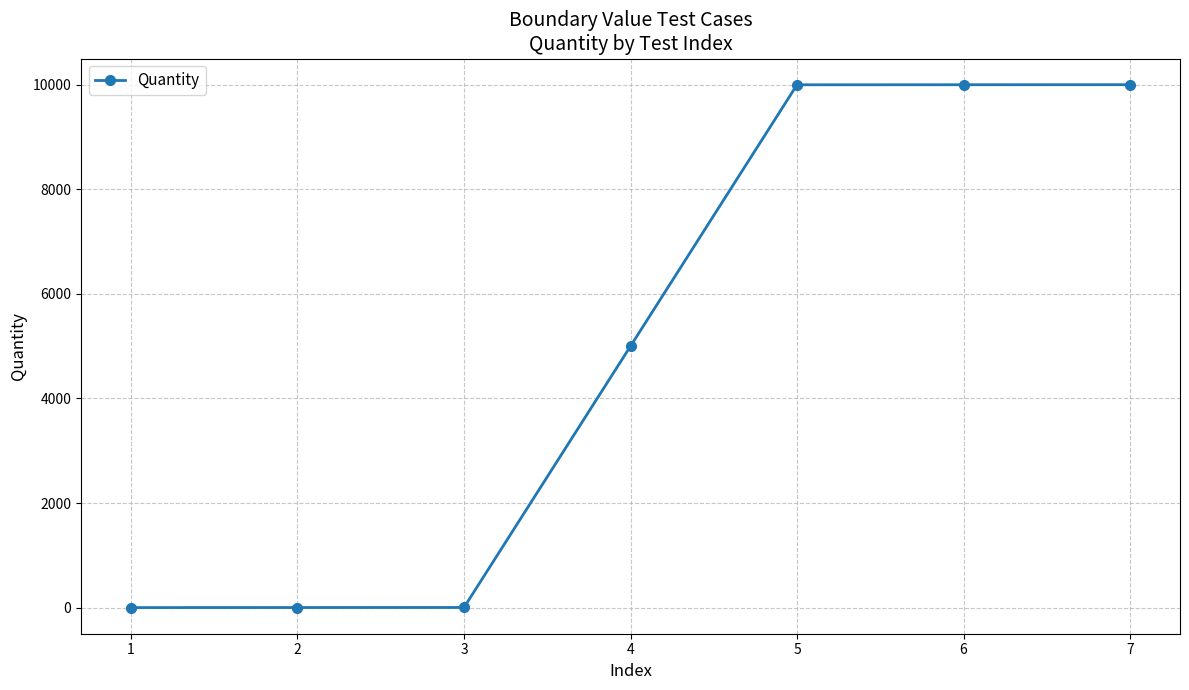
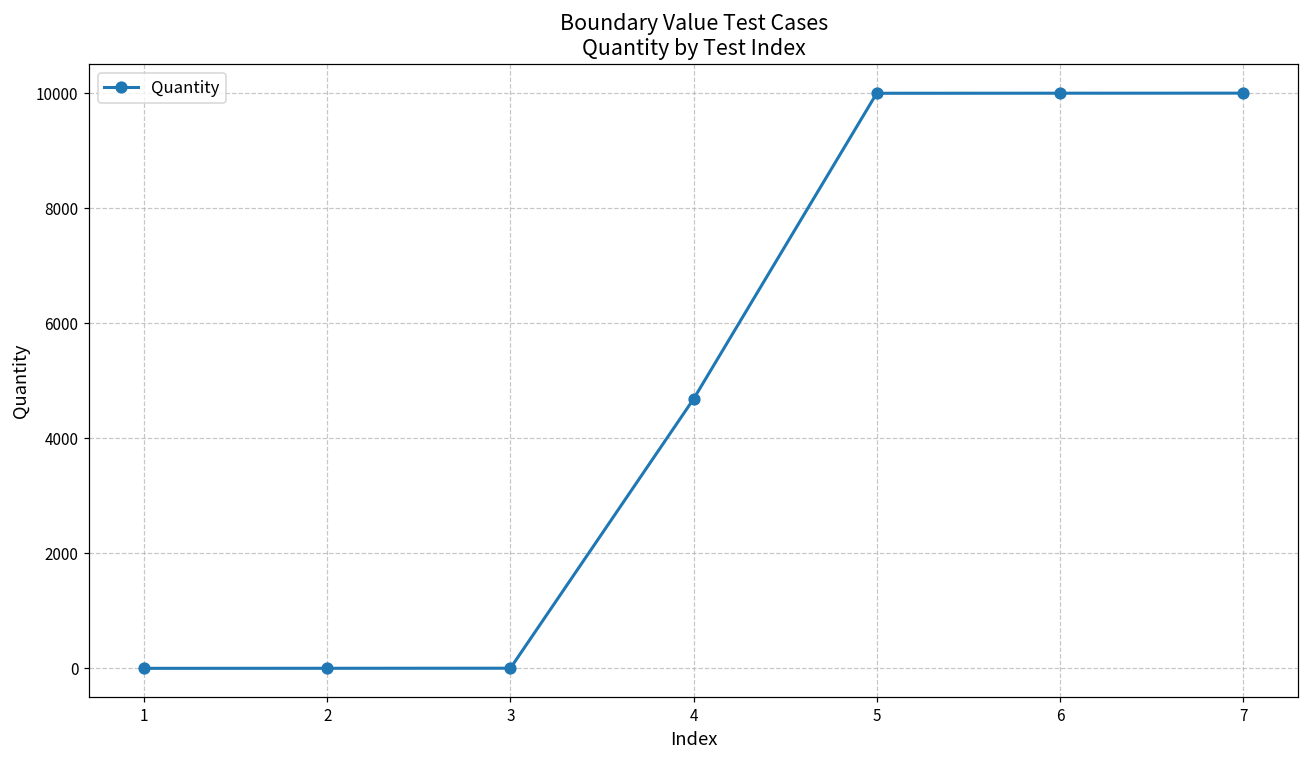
4: 5000 -> 4700
